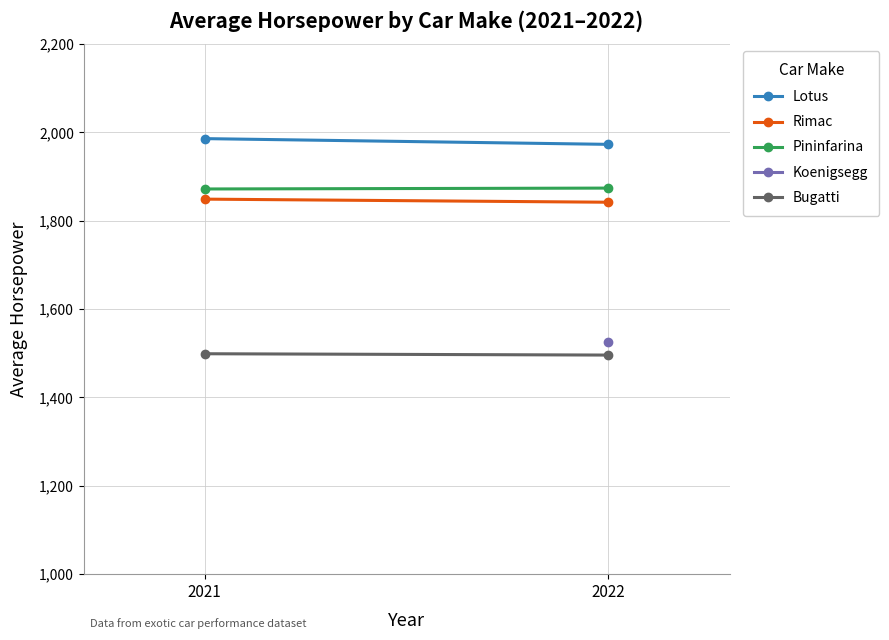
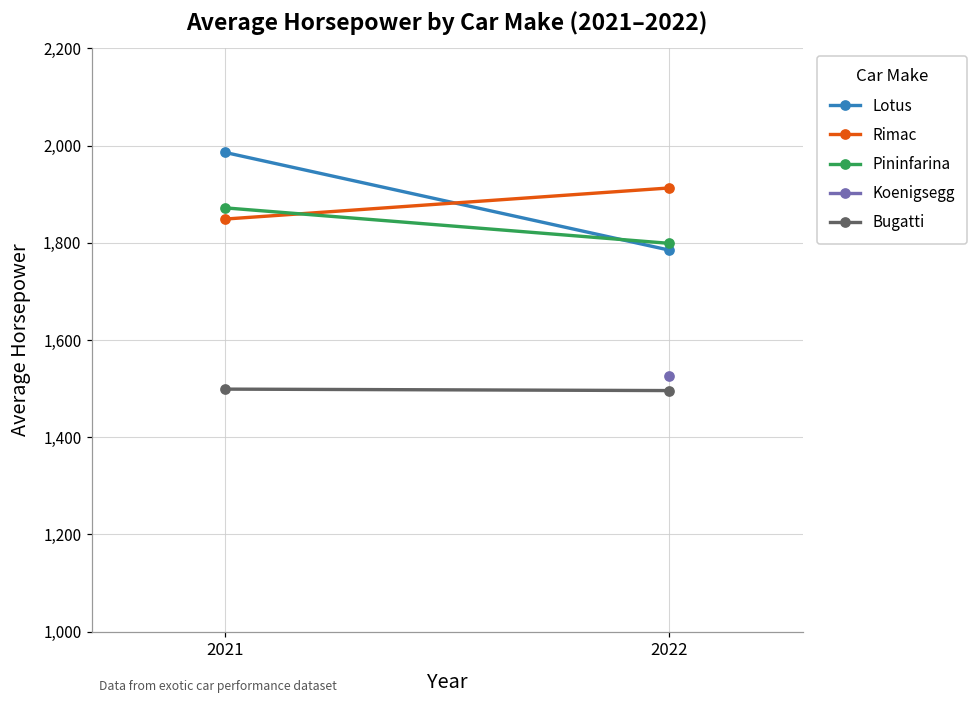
Lotus, 2022: 1,970 -> 1,790
Rimac, 2022: 1,840 -> 1,910
Pininfarina, 2022: 1,870 -> 1,800
